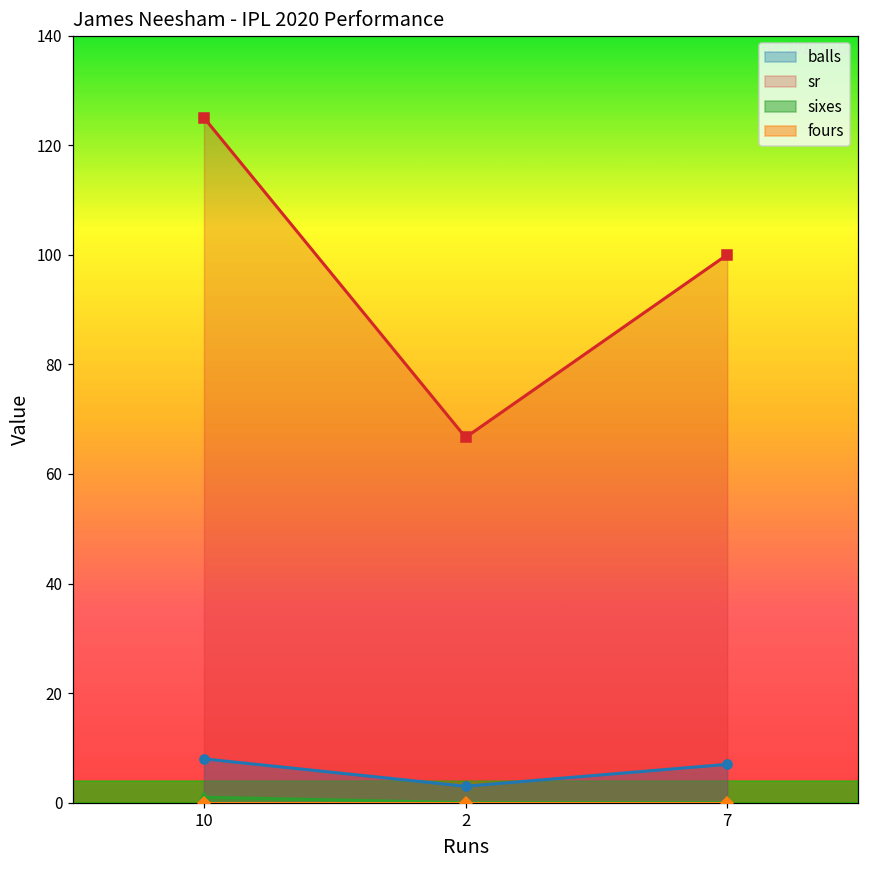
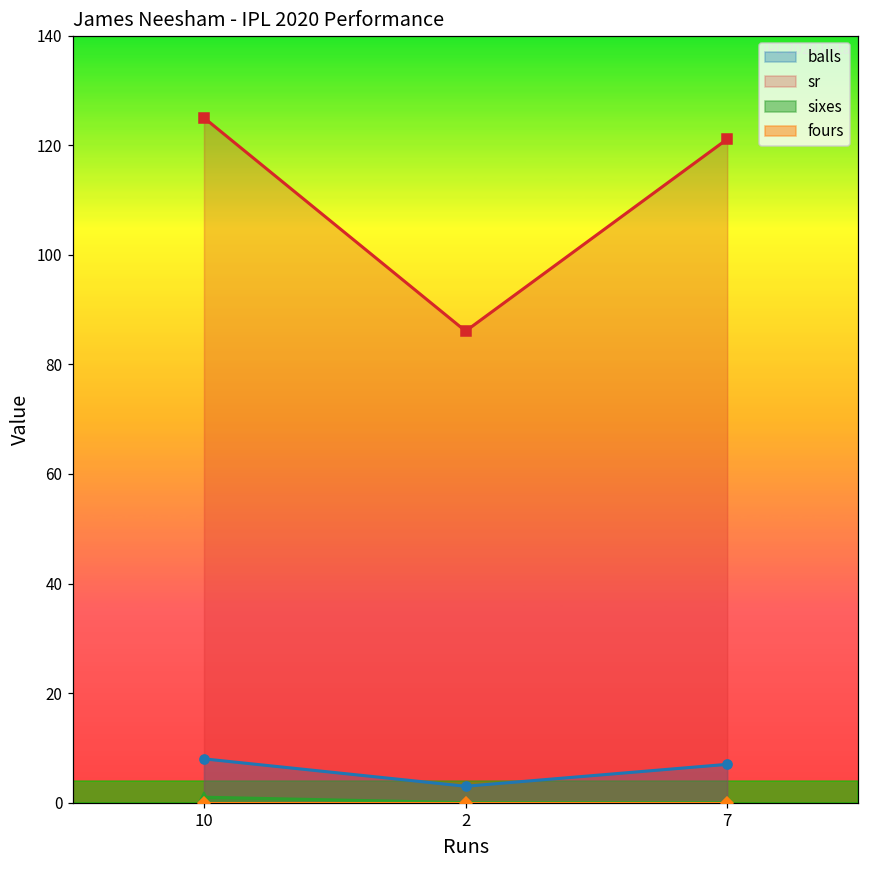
sr, 2: 67 -> 86
sr, 7: 100 -> 121
